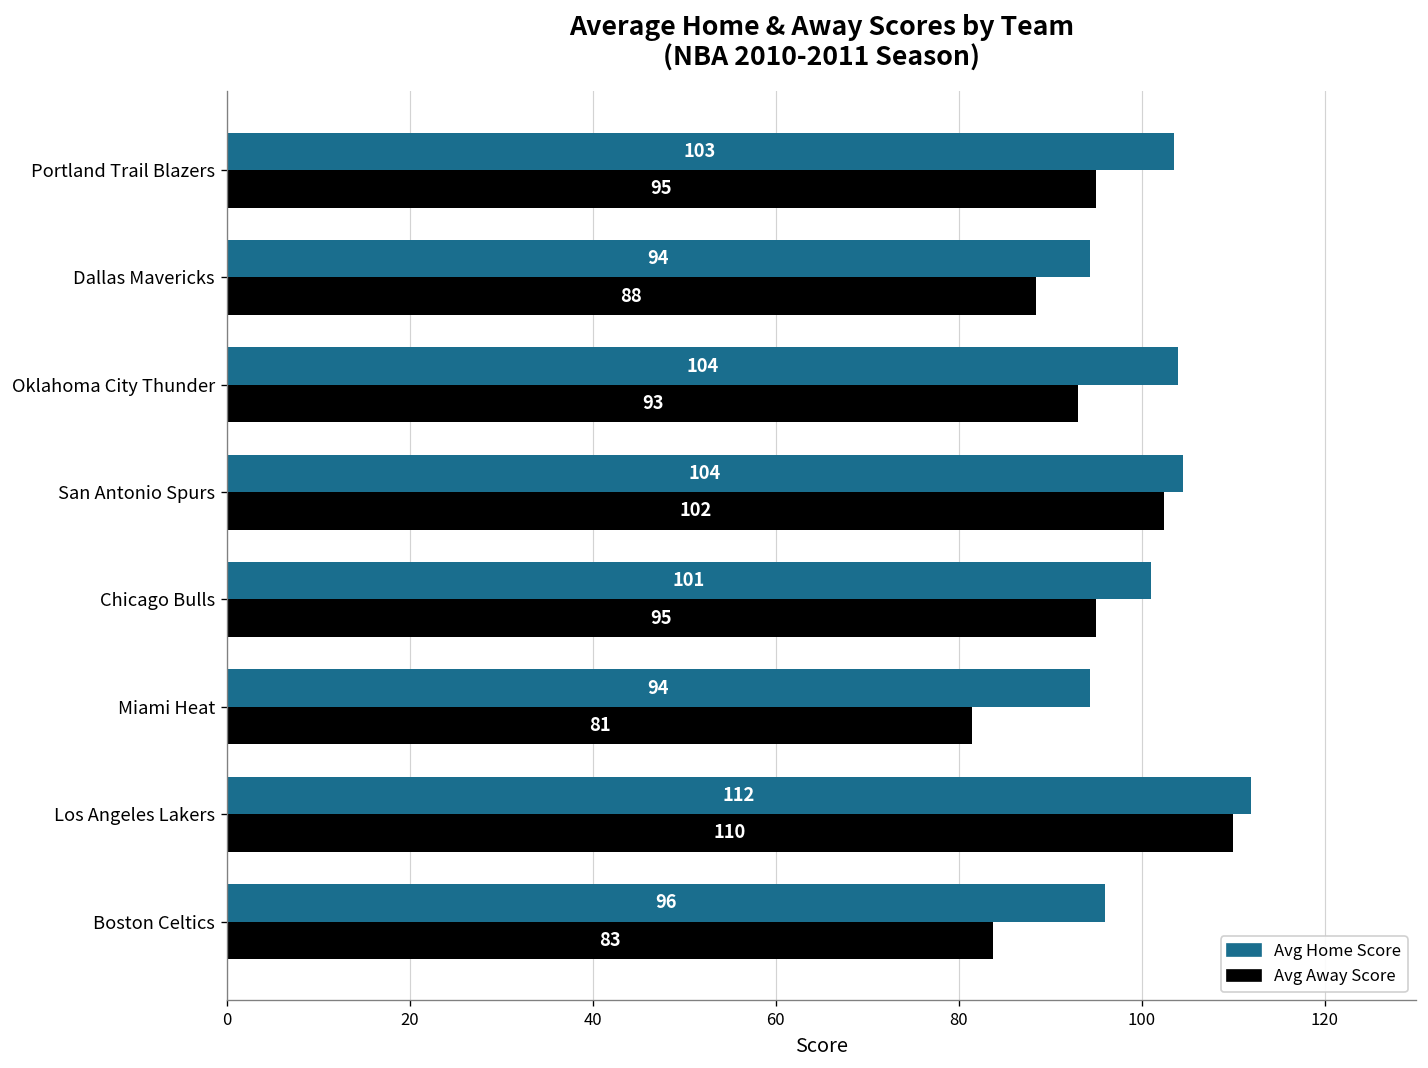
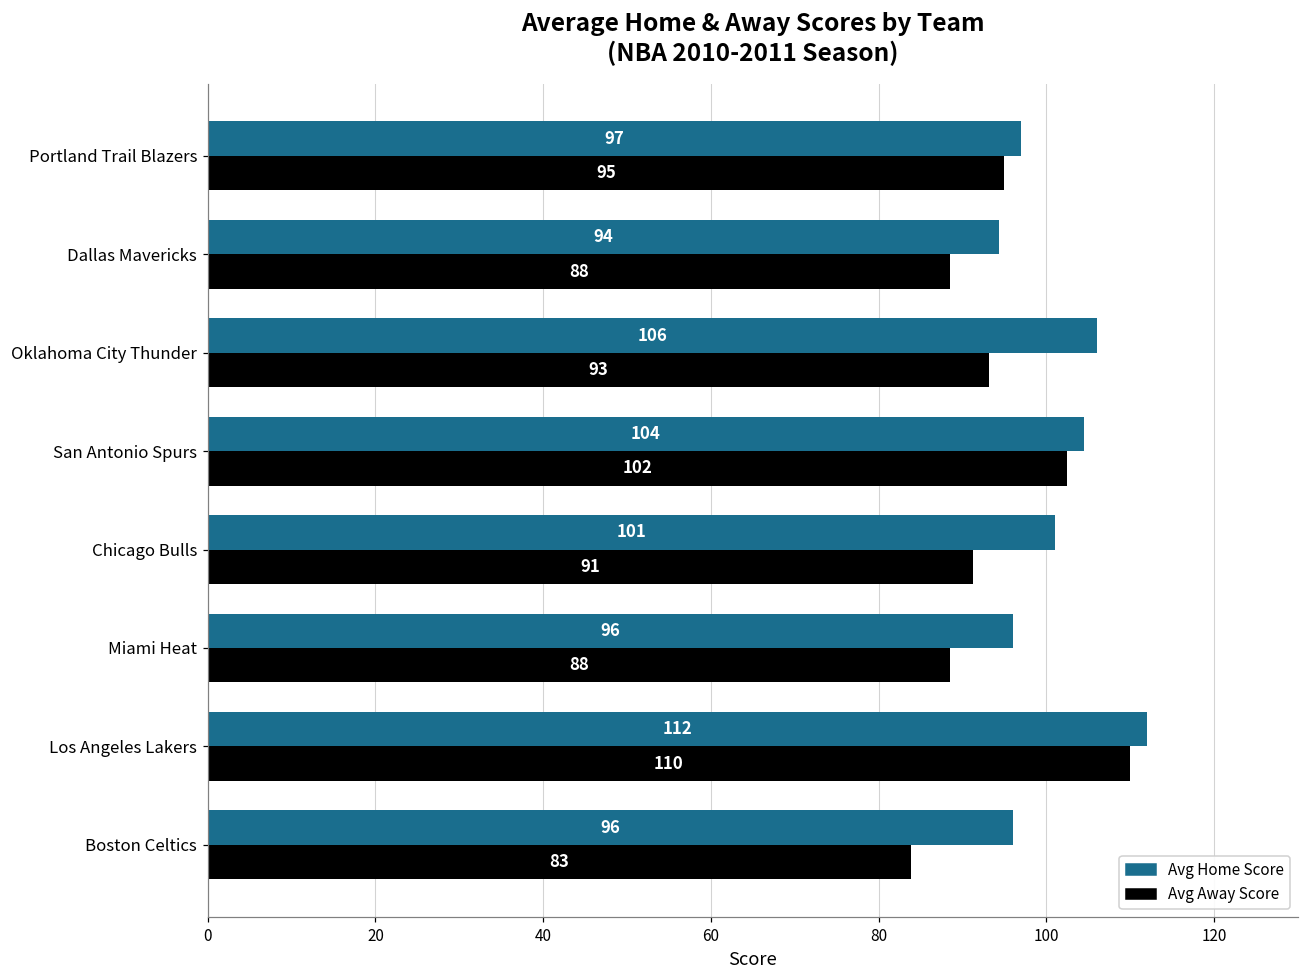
Avg Home Score, Portland Trail Blazers: 103 -> 97
Avg Home Score, Oklahoma City Thunder: 104 -> 106
Avg Away Score, Chicago Bulls: 95 -> 91
Avg Home Score, Miami Heat: 94 -> 96
Avg Away Score, Miami Heat: 81 -> 88
